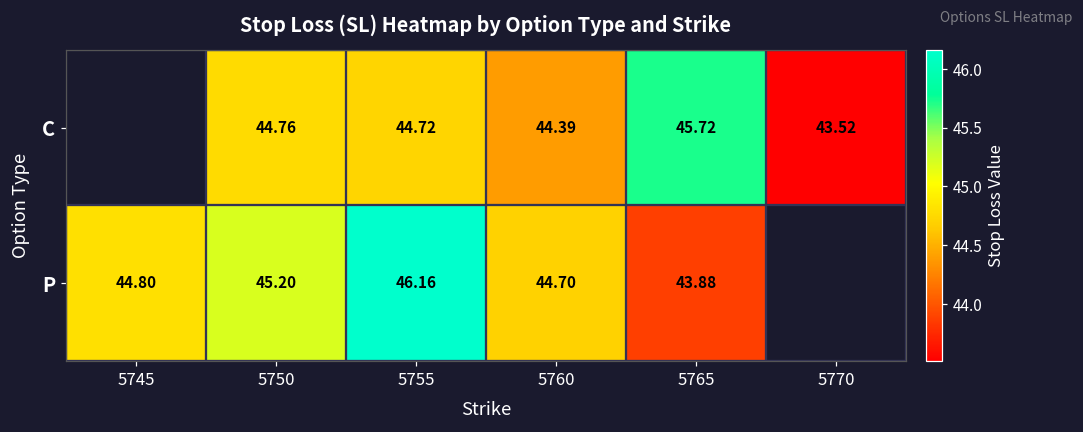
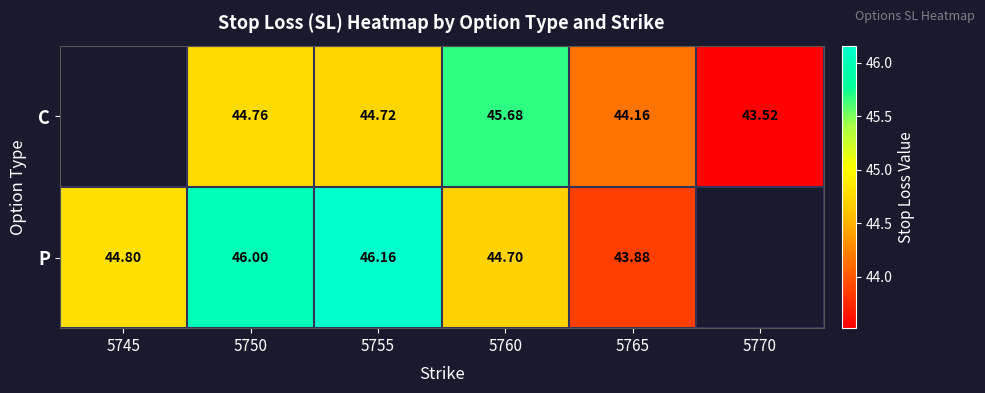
C, 5760: 44.39 -> 45.68
C, 5765: 45.72 -> 44.16
P, 5750: 45.20 -> 46.00
